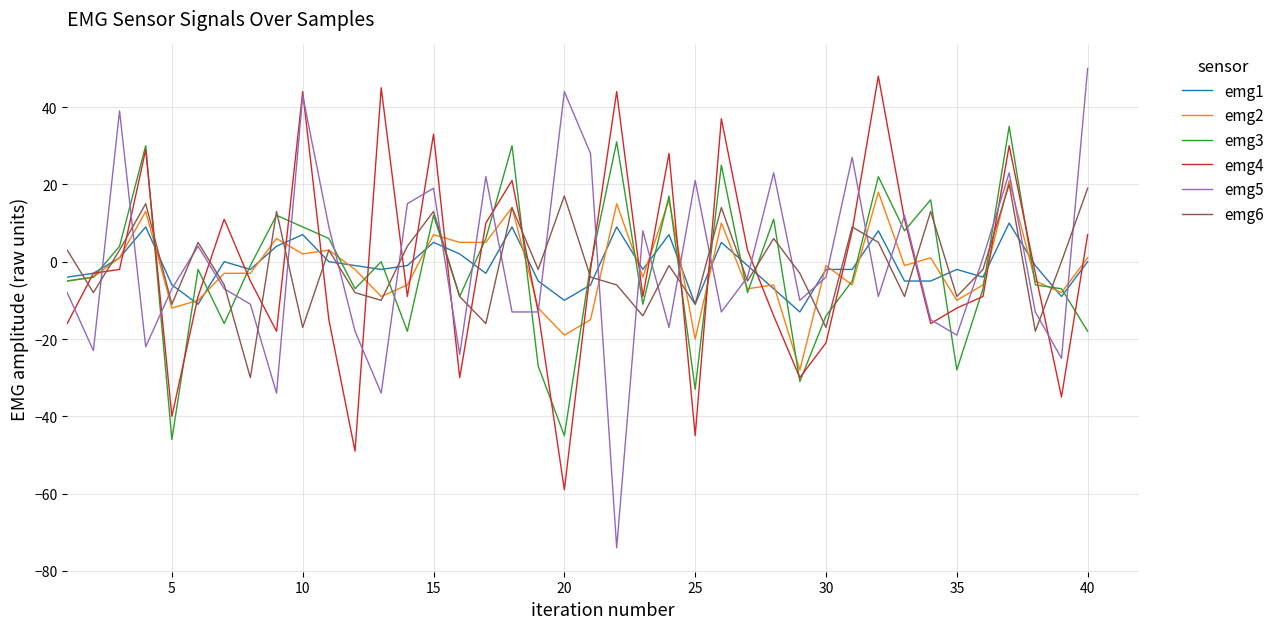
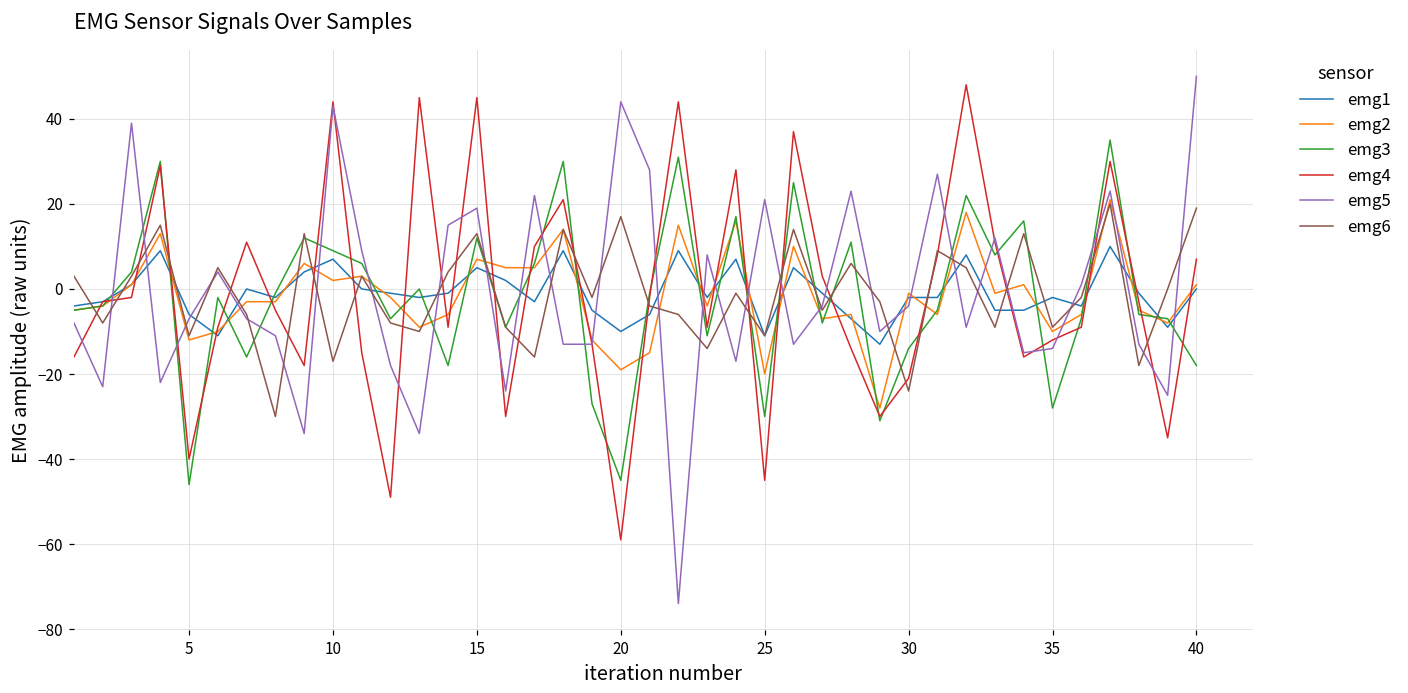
emg4, 15: 33 -> 45
emg3, 25: -33 -> -30
emg6, 30: -17 -> -24
emg5, 35: -19 -> -14
